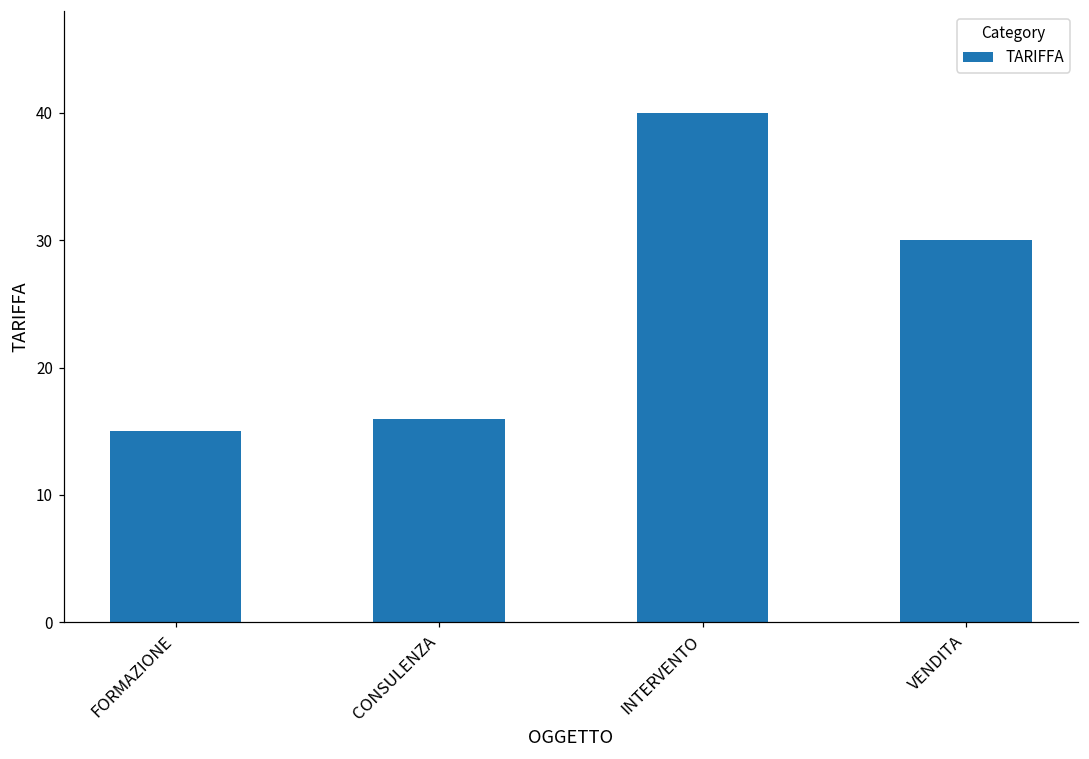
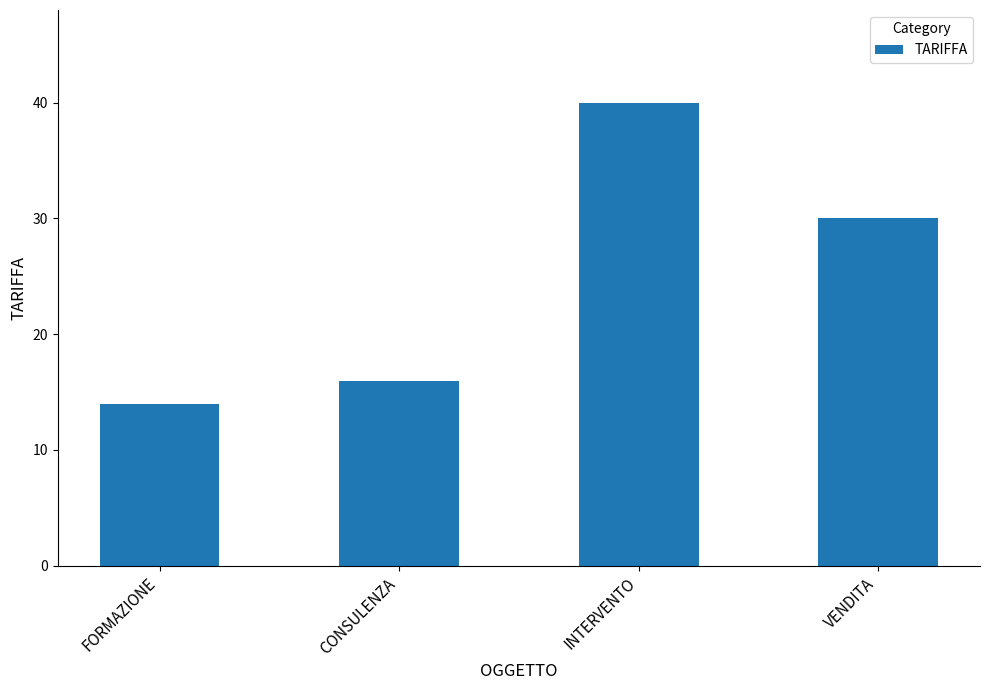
FORMAZIONE: 15 -> 14
